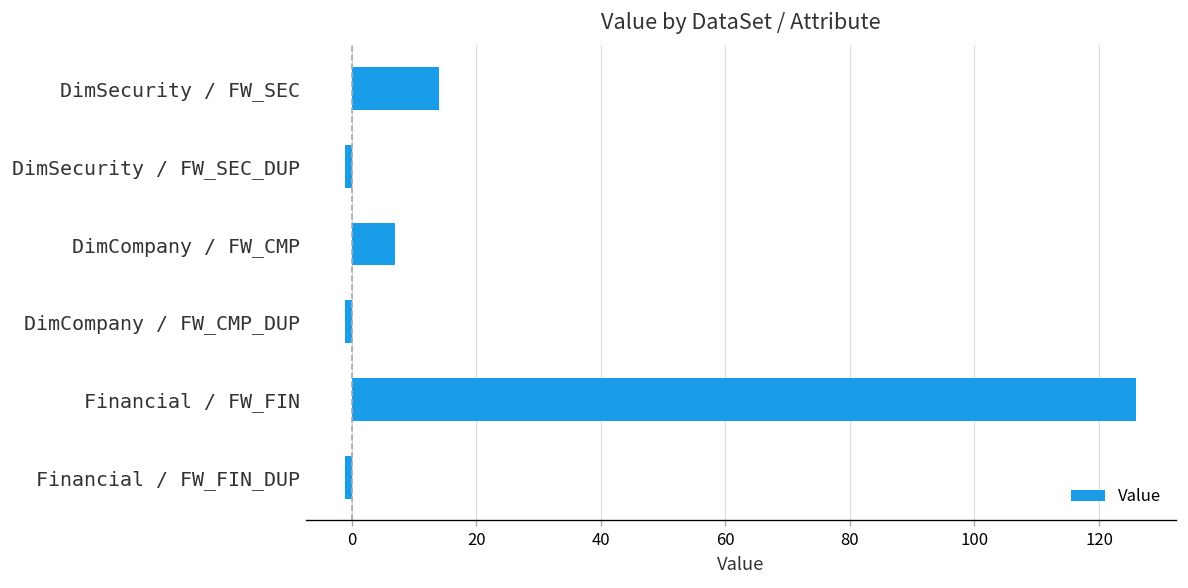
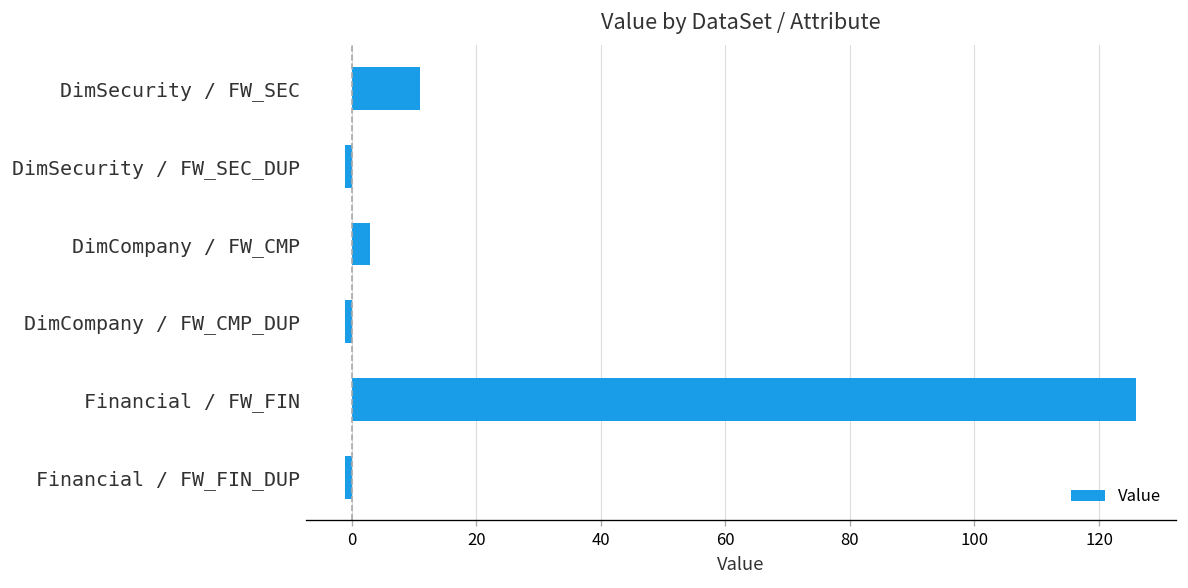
DimSecurity / FW_SEC: 14 -> 11
DimCompany / FW_CMP: 7 -> 3
